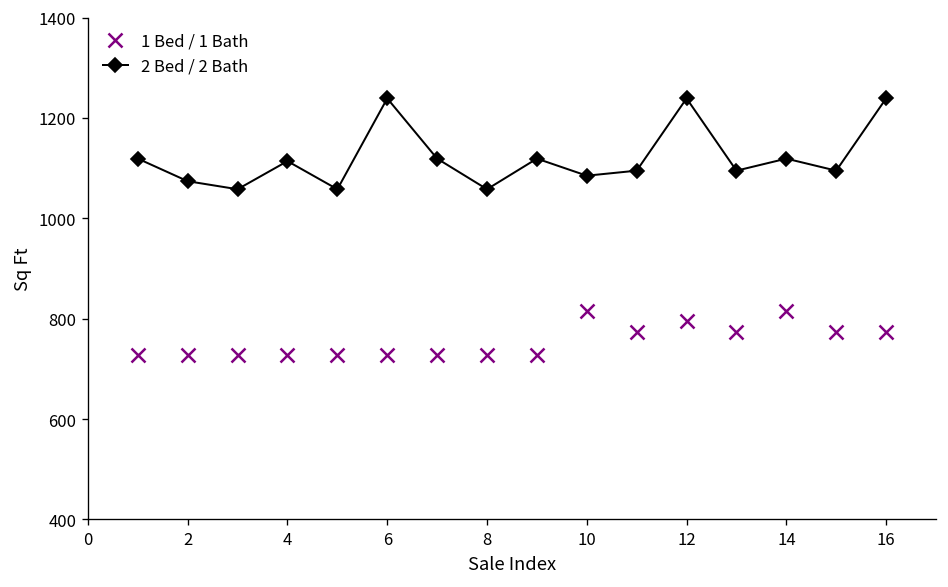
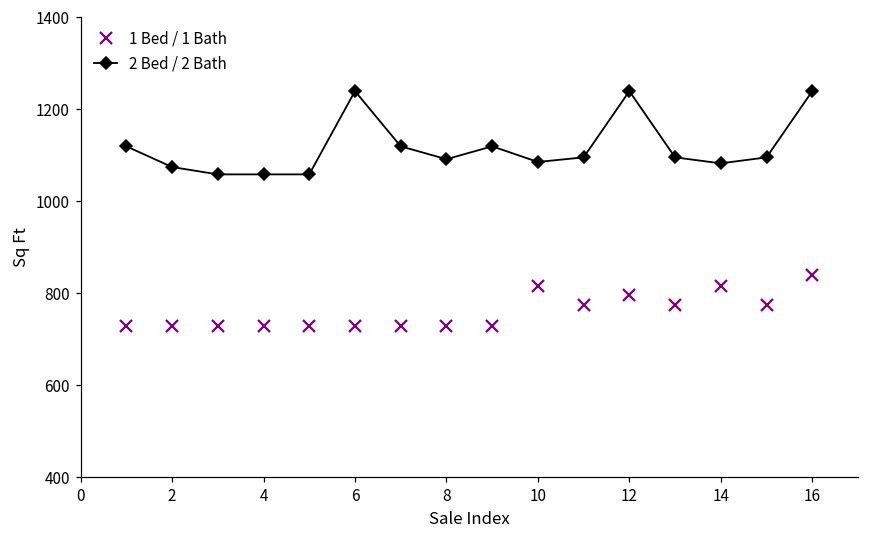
2 Bed / 2 Bath, 4: 1110 -> 1060
2 Bed / 2 Bath, 8: 1060 -> 1090
2 Bed / 2 Bath, 14: 1120 -> 1080
1 Bed / 1 Bath, 16: 770 -> 840
